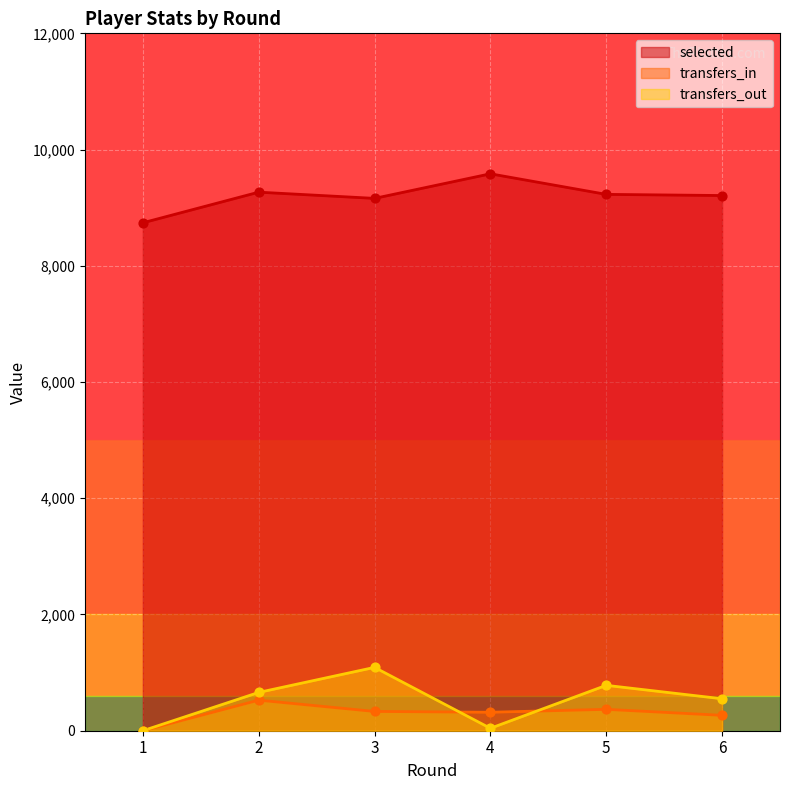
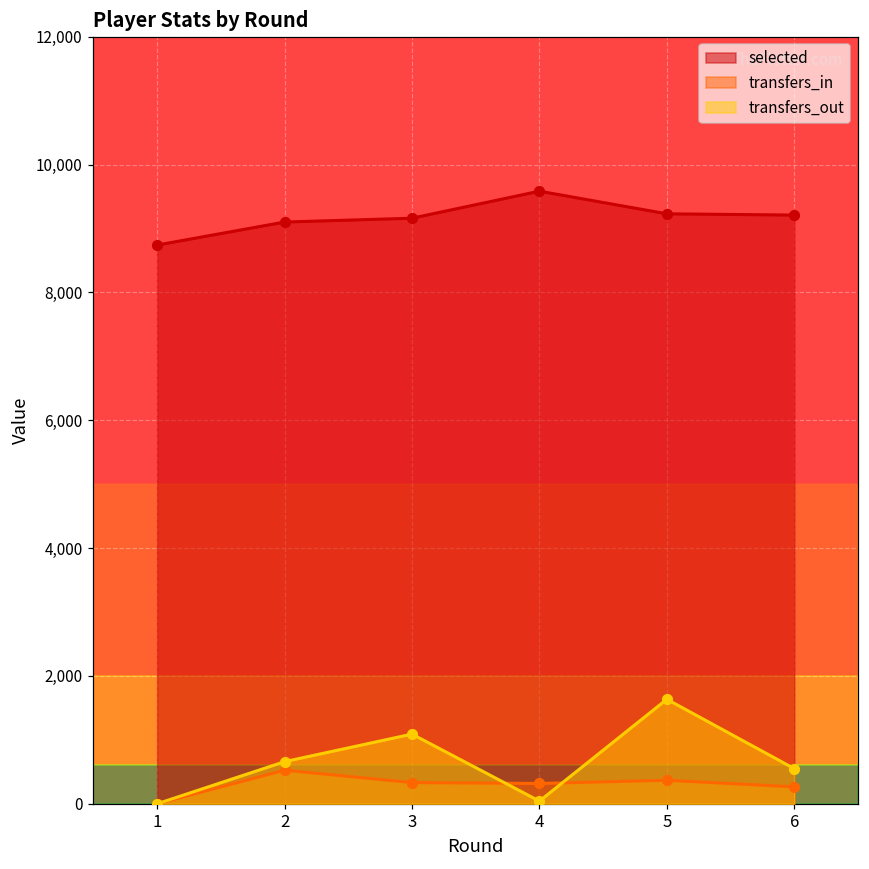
selected, 2: 9,300 -> 9,100
transfers_out, 5: 800 -> 1,600
